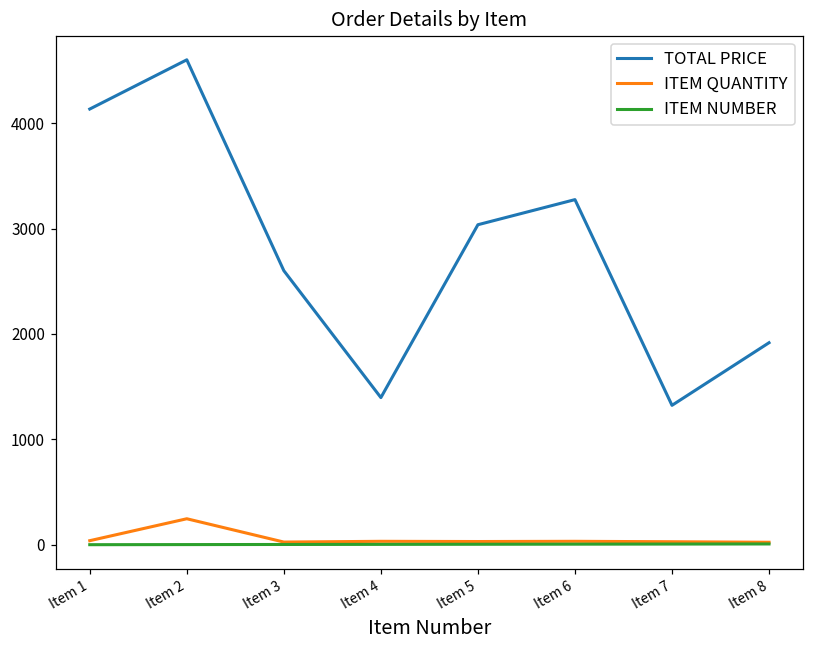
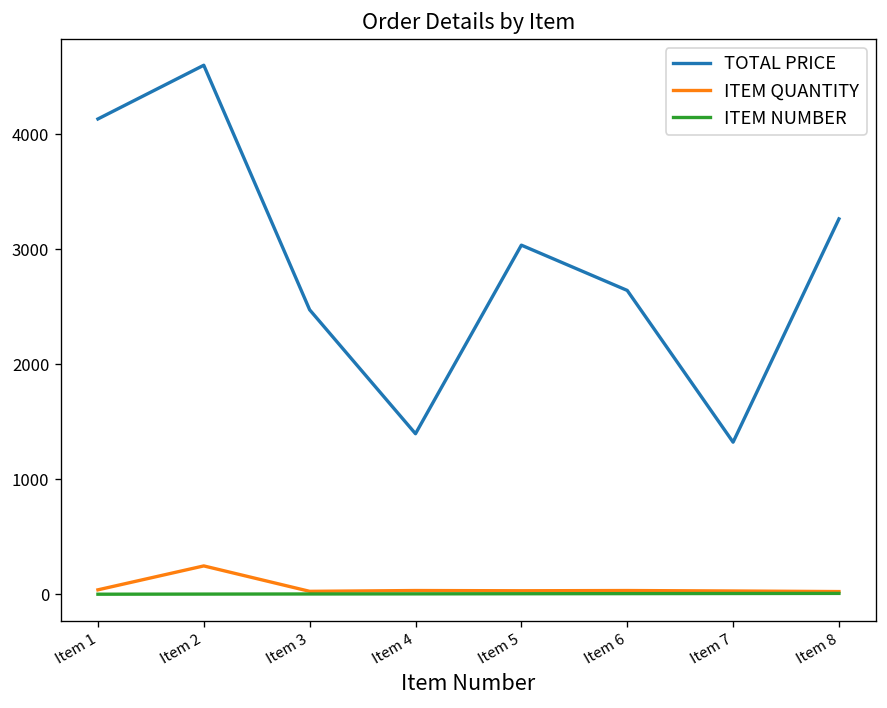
TOTAL PRICE, Item 3: 2600 -> 2500
TOTAL PRICE, Item 6: 3300 -> 2600
TOTAL PRICE, Item 8: 1900 -> 3300
